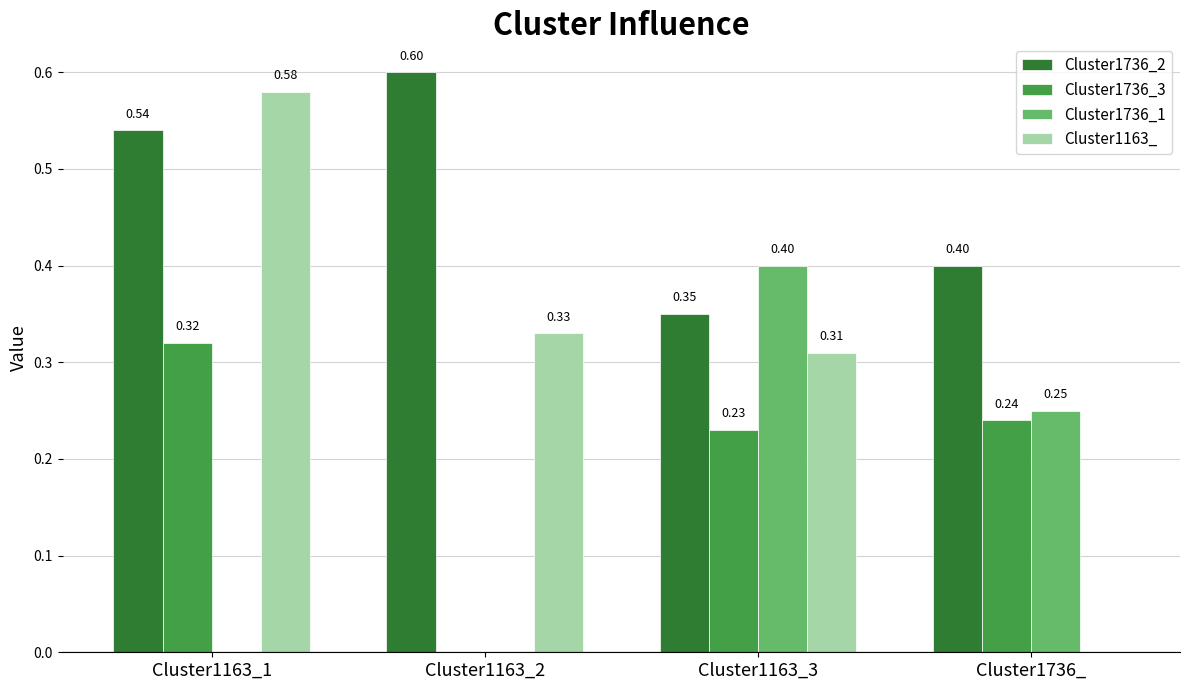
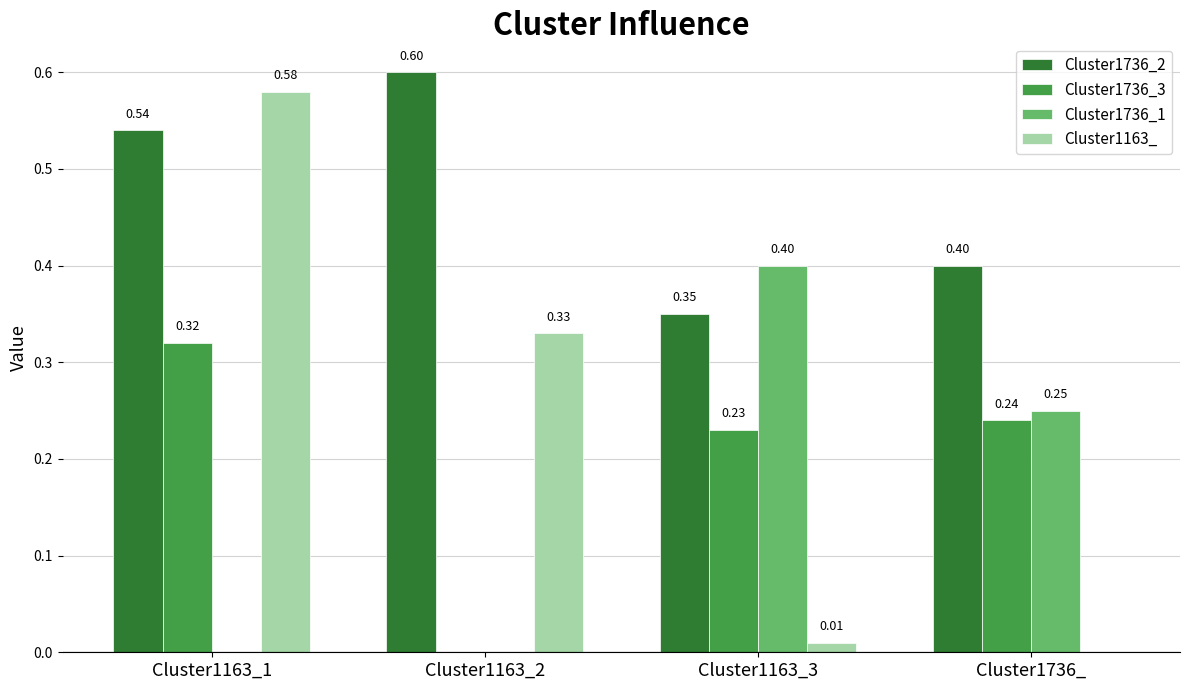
Cluster1163_, Cluster1163_3: 0.31 -> 0.01
